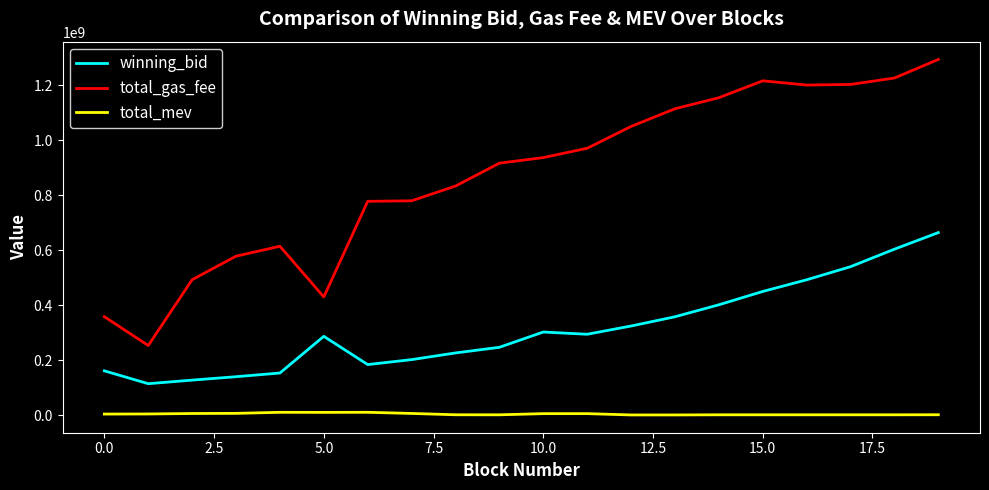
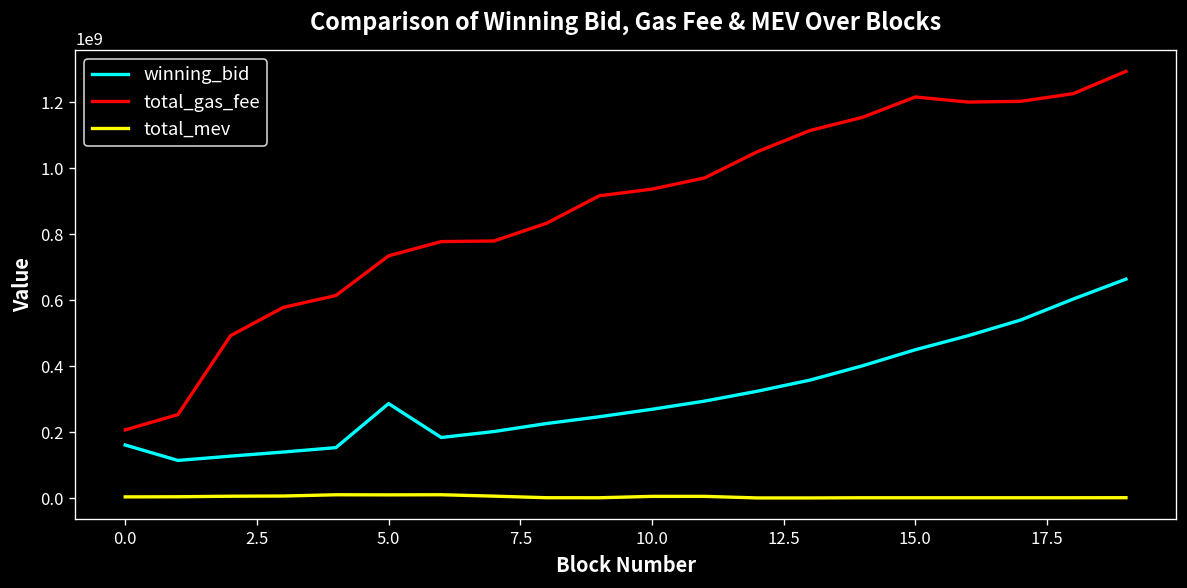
total_gas_fee, 0.0: 360000000 -> 210000000
total_gas_fee, 5.0: 430000000 -> 730000000
winning_bid, 10.0: 300000000 -> 270000000
